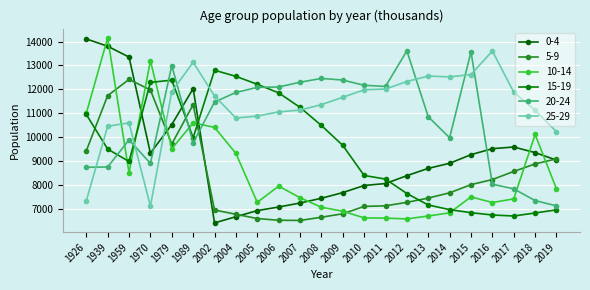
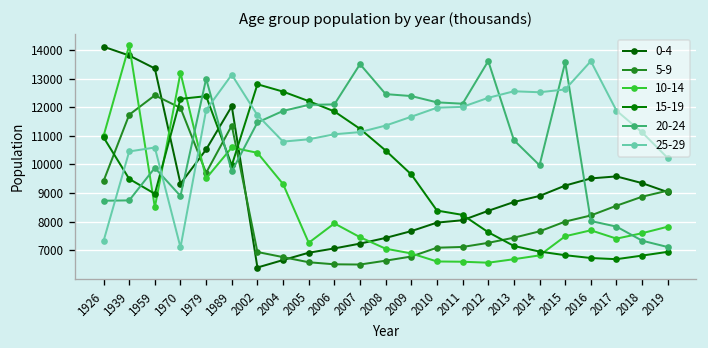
20-24, 2007: 12300 -> 13500
10-14, 2016: 7300 -> 7700
10-14, 2018: 10100 -> 7600
